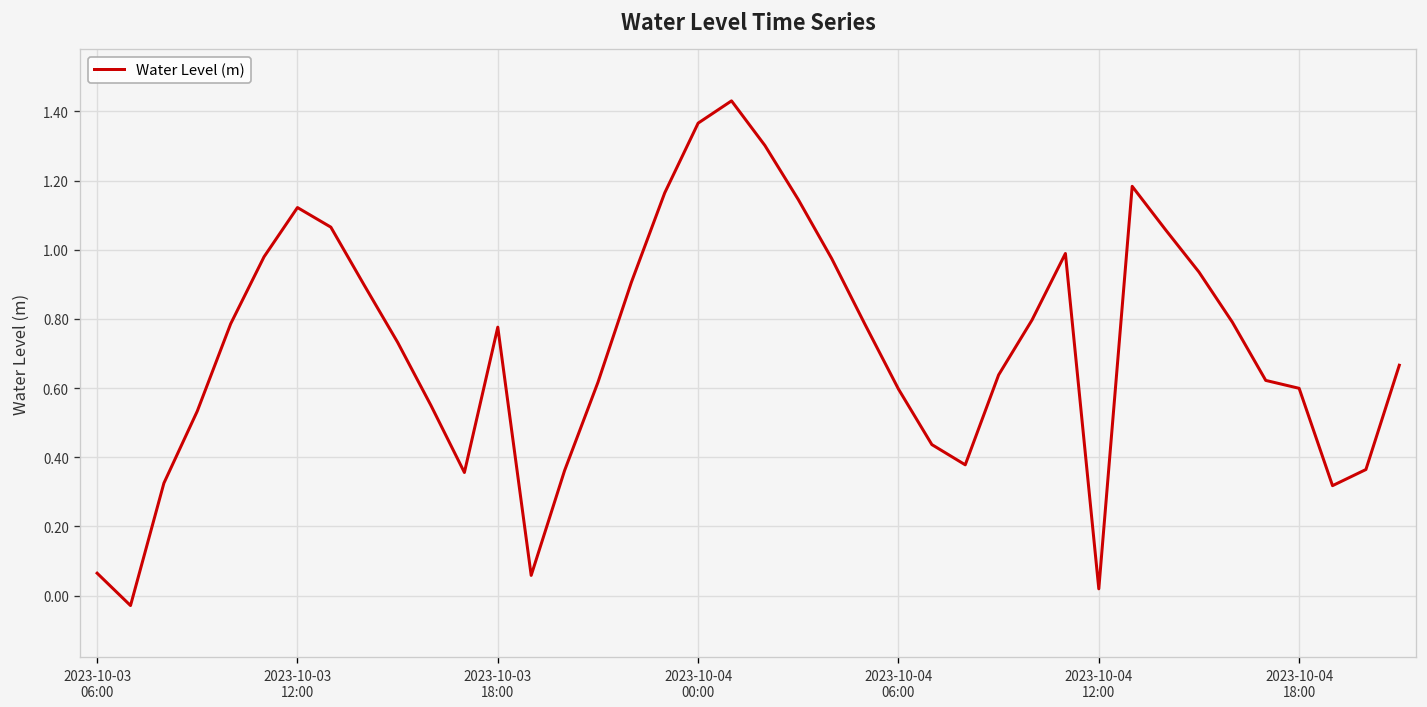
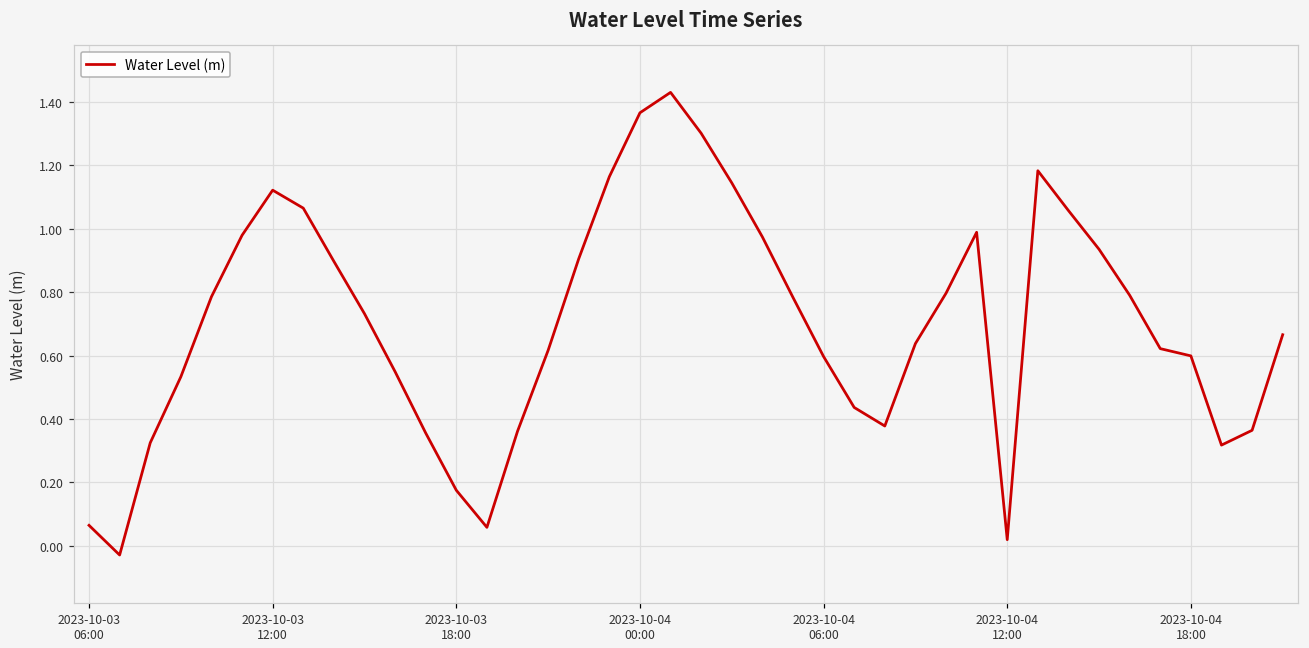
2023-10-03 18:00: 0.78 -> 0.18
